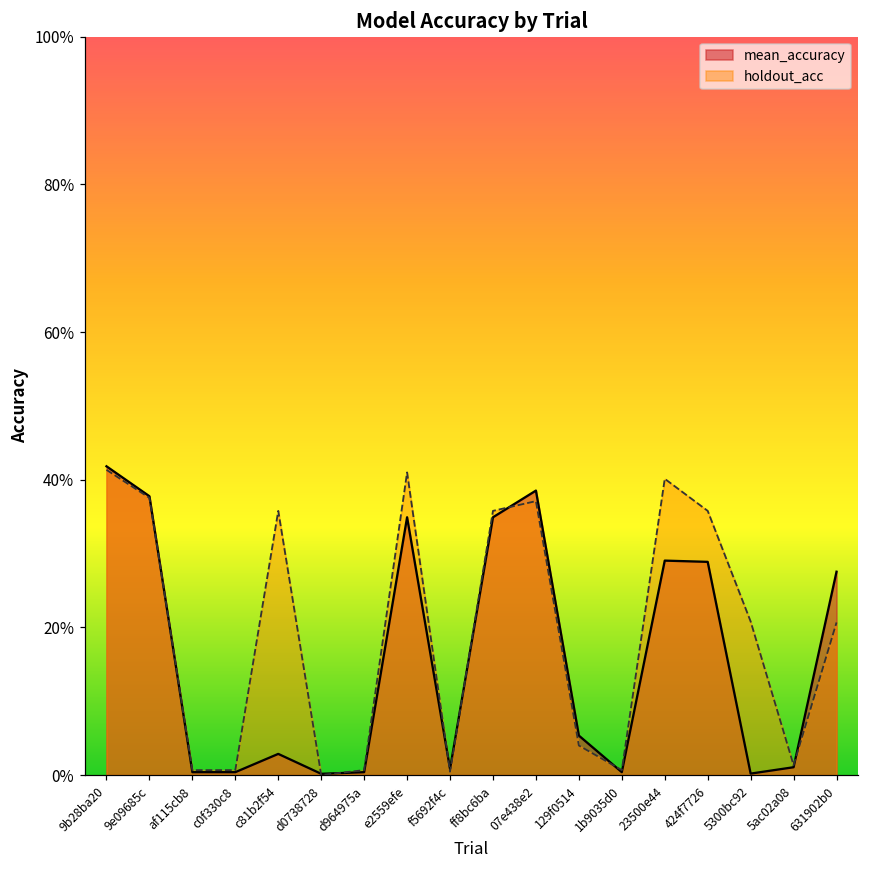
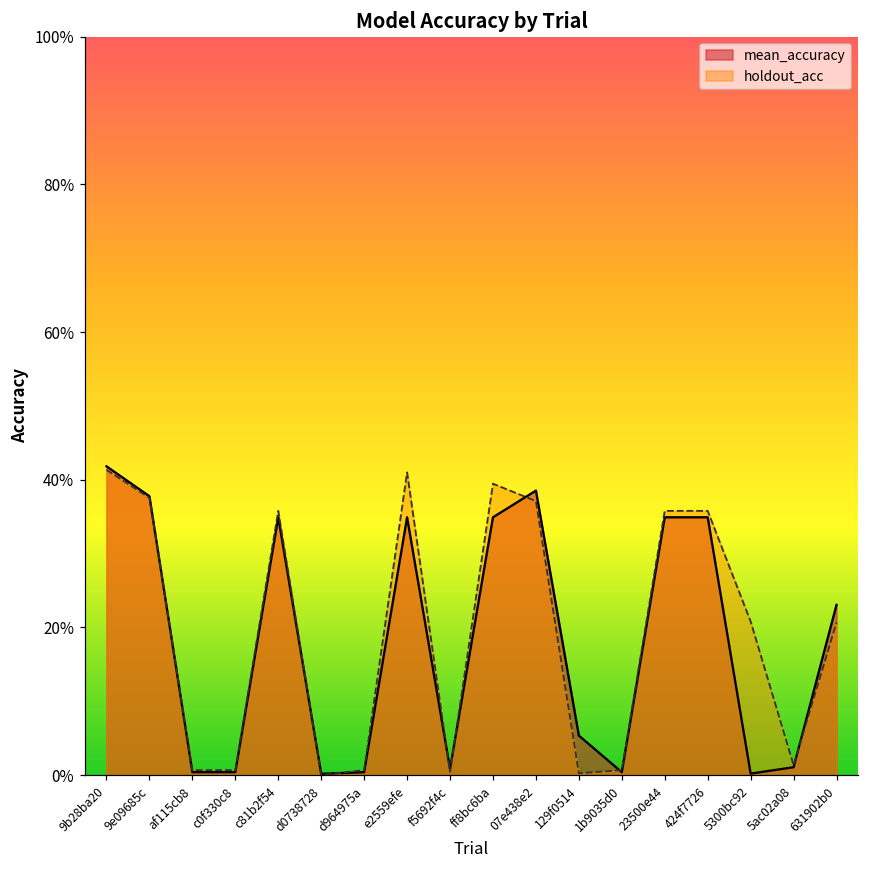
mean_accuracy, c81b2f54: 3% -> 35%
holdout_acc, ff8bc6ba: 36% -> 39%
holdout_acc, 129f0514: 4% -> 0%
mean_accuracy, 23500e44: 29% -> 35%
holdout_acc, 23500e44: 40% -> 36%
mean_accuracy, 424f7726: 29% -> 35%
mean_accuracy, 631902b0: 28% -> 23%
